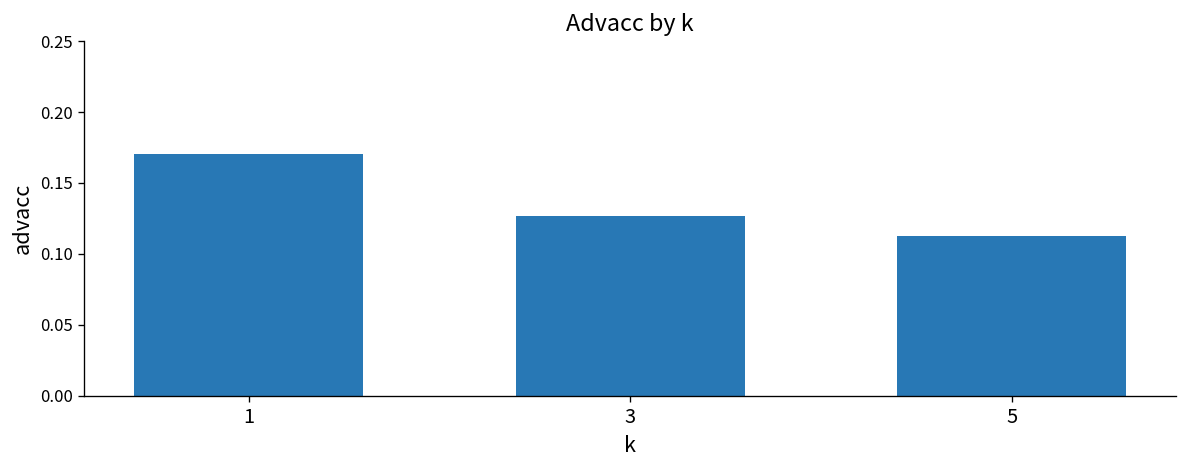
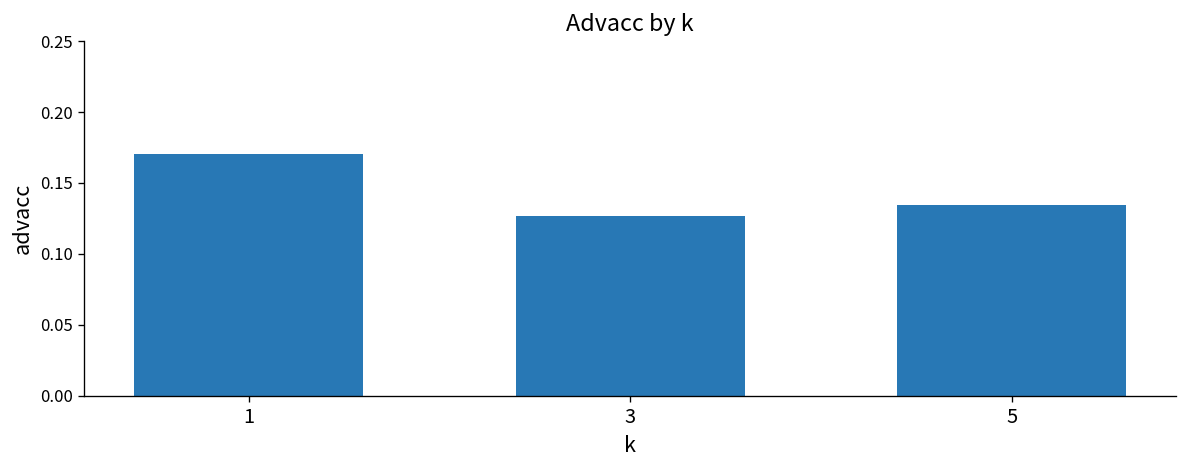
5: 0.112 -> 0.134
